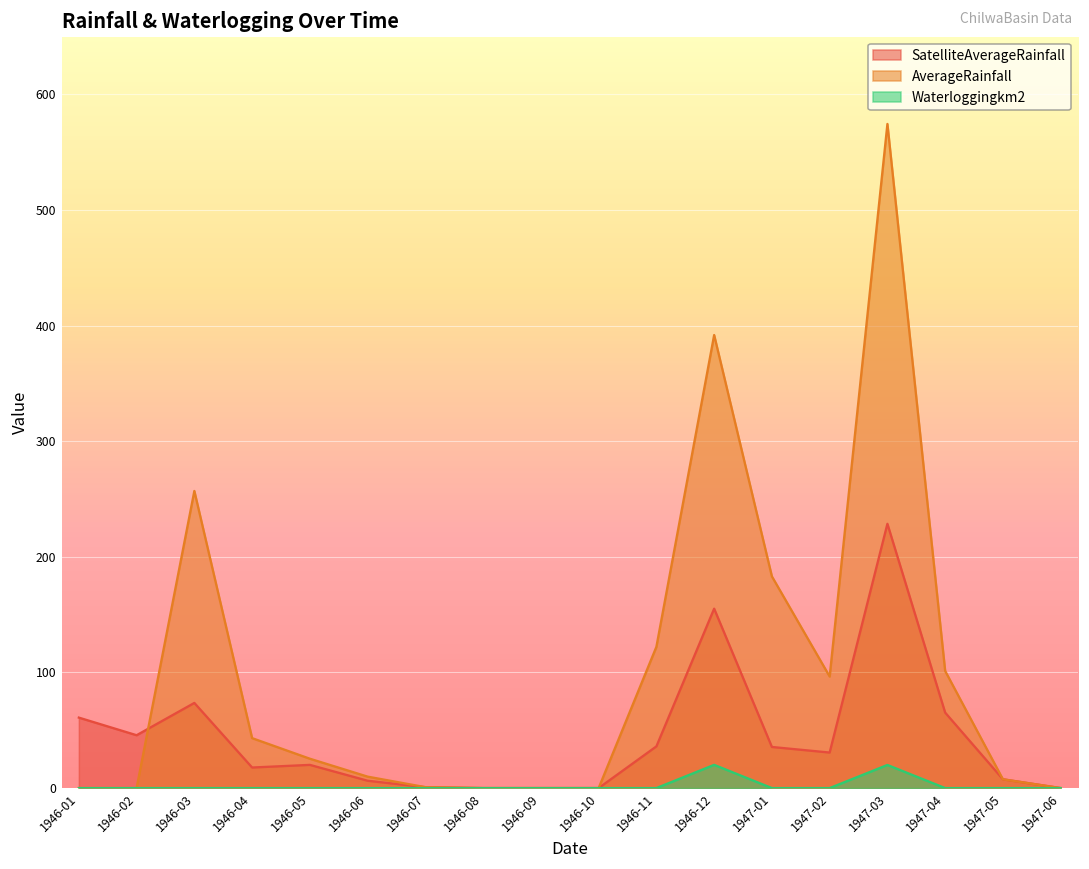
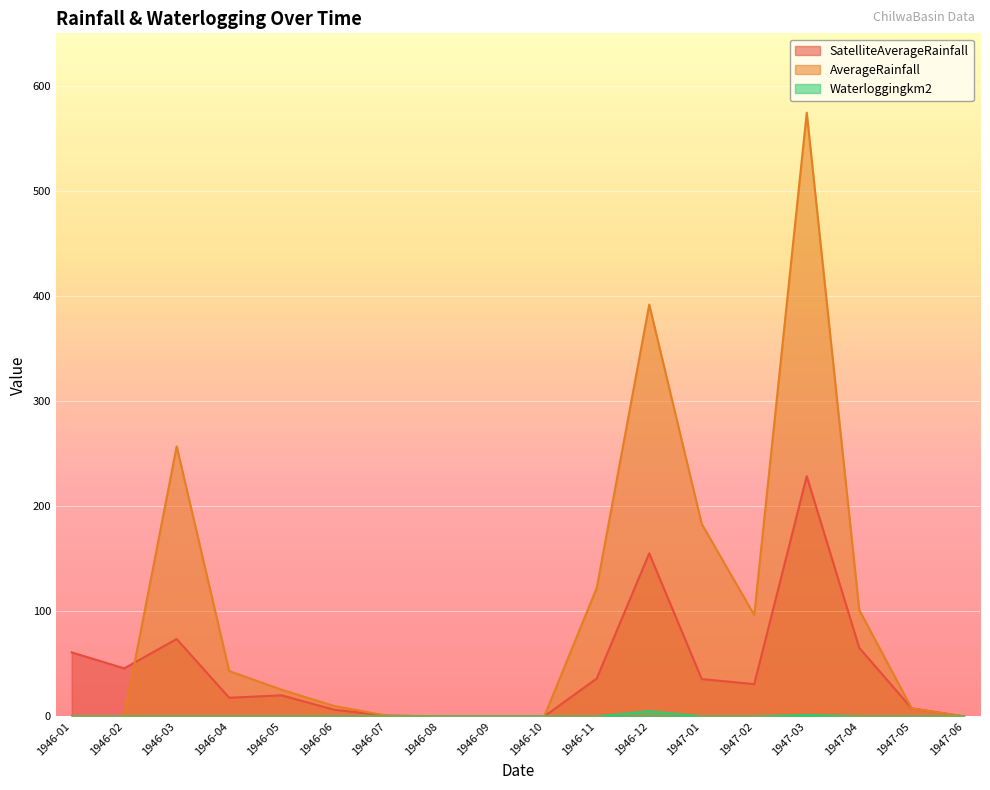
Waterloggingkm2, 1946-12: 20 -> 5
Waterloggingkm2, 1947-03: 20 -> 2
